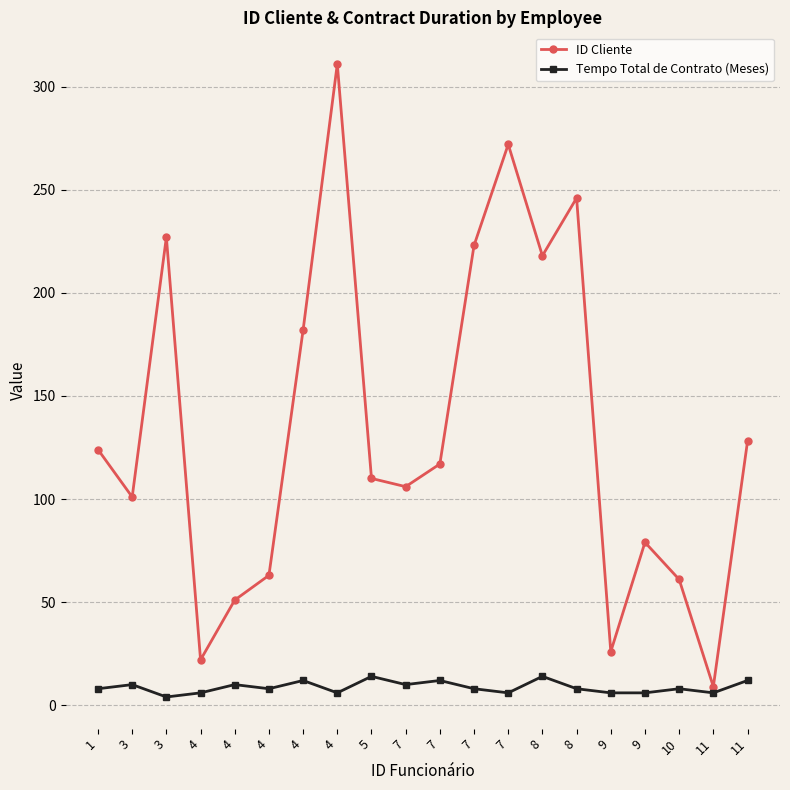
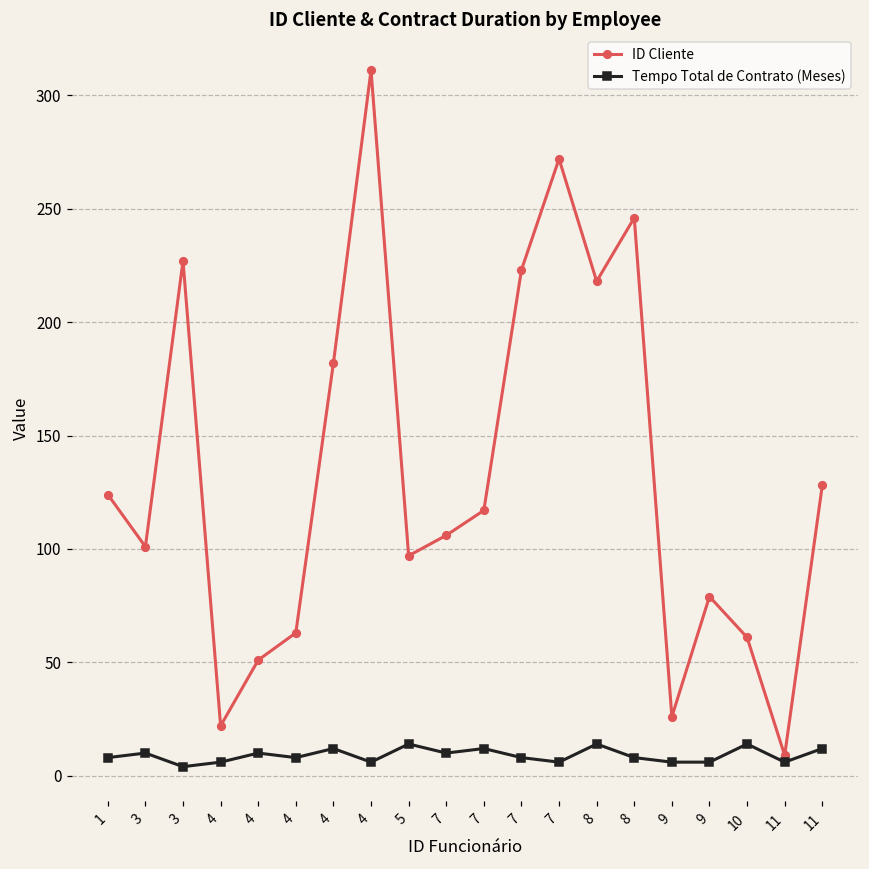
ID Cliente, 5: 110 -> 97
Tempo Total de Contrato (Meses), 10: 8 -> 14
